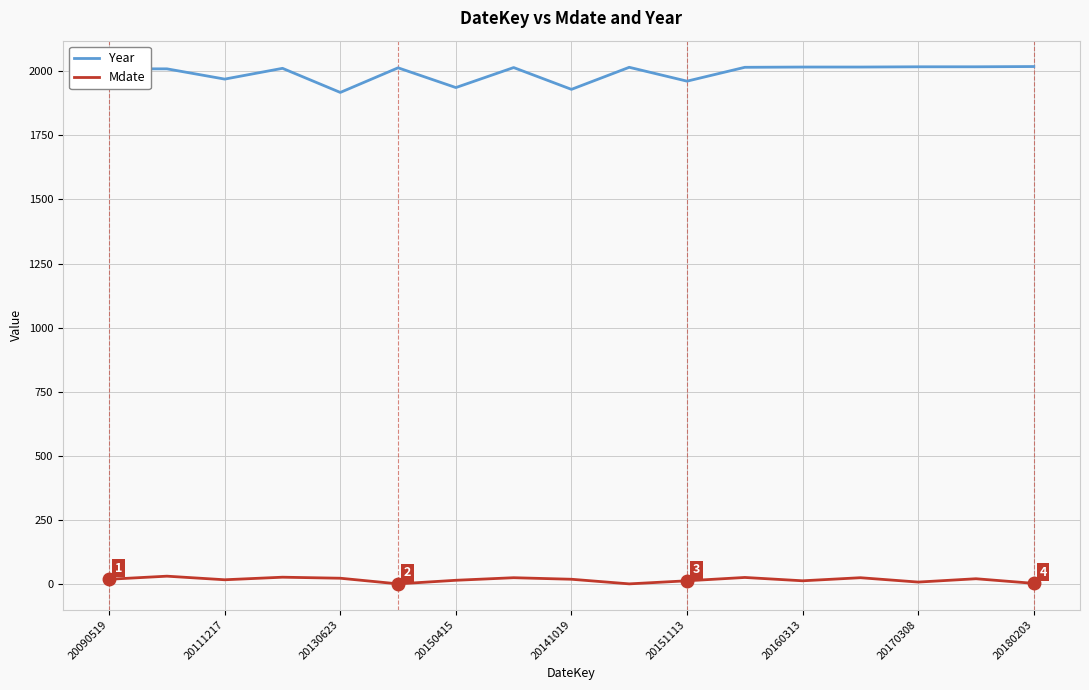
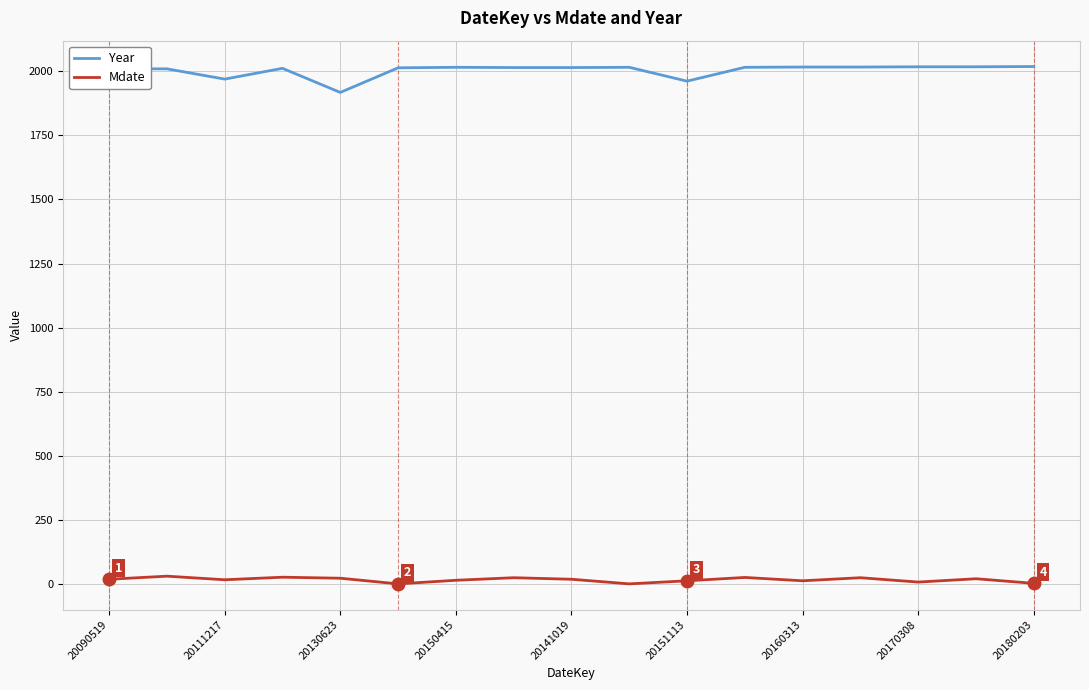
Year, 20150415: 1940 -> 2020
Year, 20141019: 1930 -> 2010
